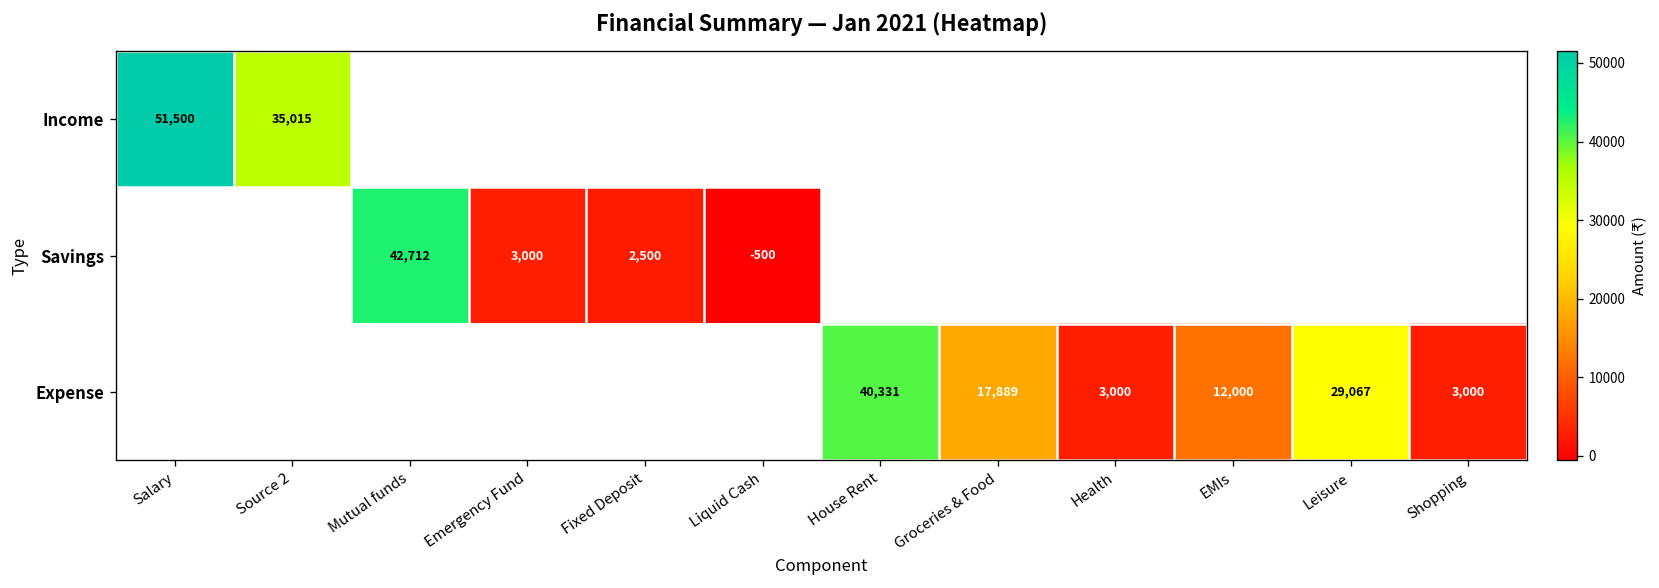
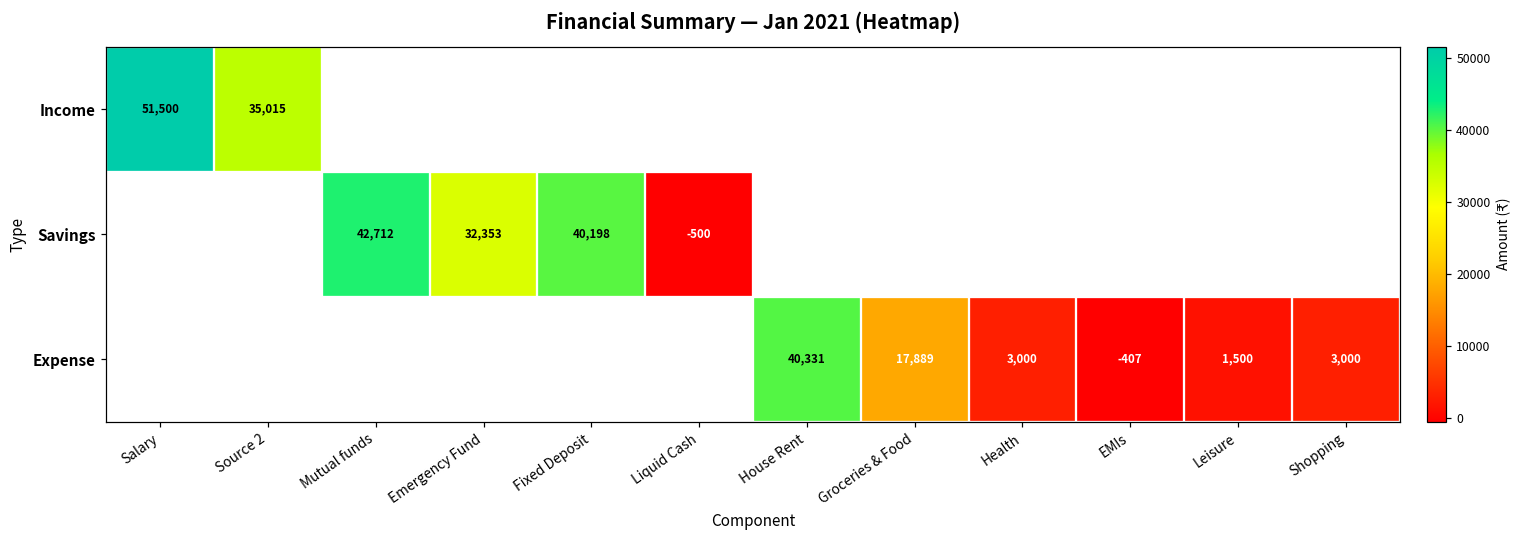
Savings, Emergency Fund: 3,000 -> 32,353
Savings, Fixed Deposit: 2,500 -> 40,198
Expense, EMIs: 12,000 -> -407
Expense, Leisure: 29,067 -> 1,500
